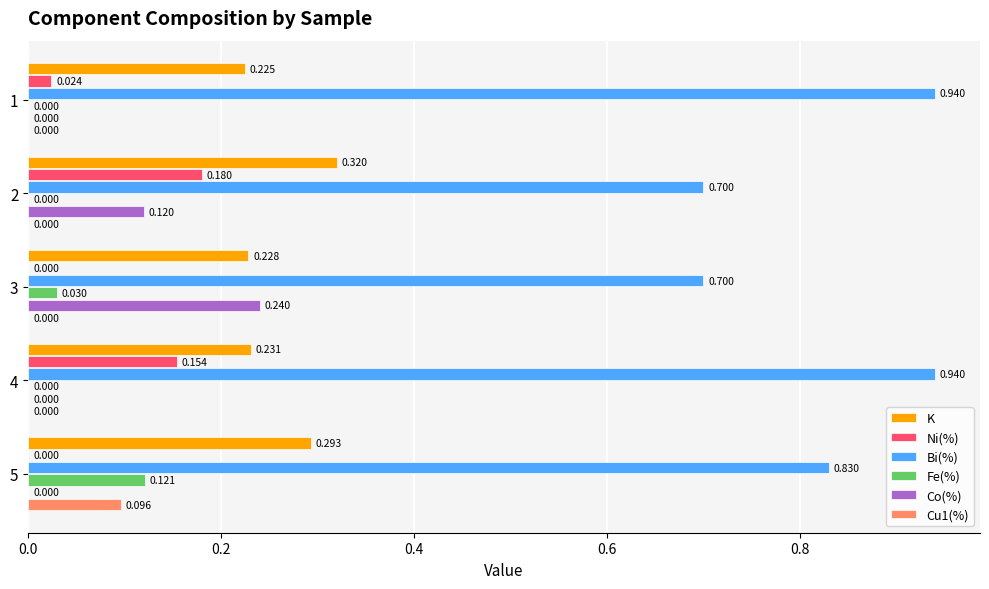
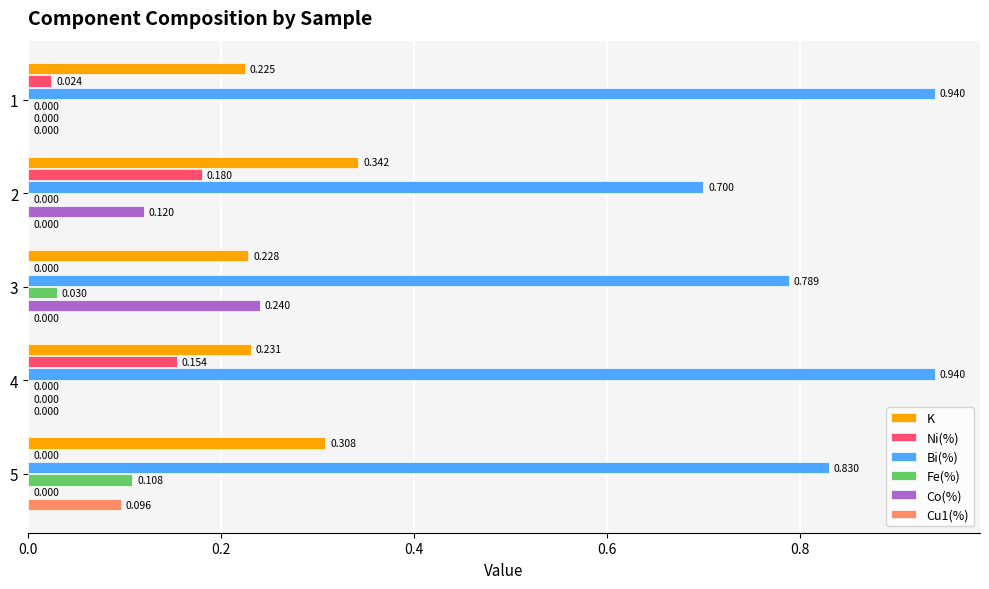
K, 2: 0.320 -> 0.342
Bi(%), 3: 0.700 -> 0.789
K, 5: 0.293 -> 0.308
Fe(%), 5: 0.121 -> 0.108
